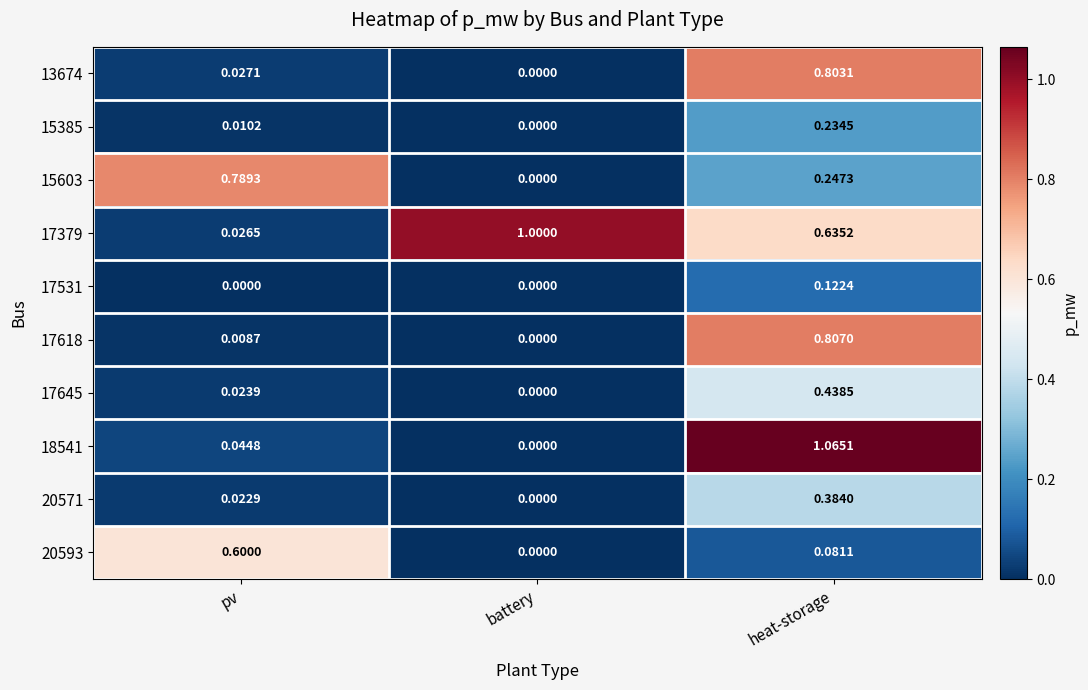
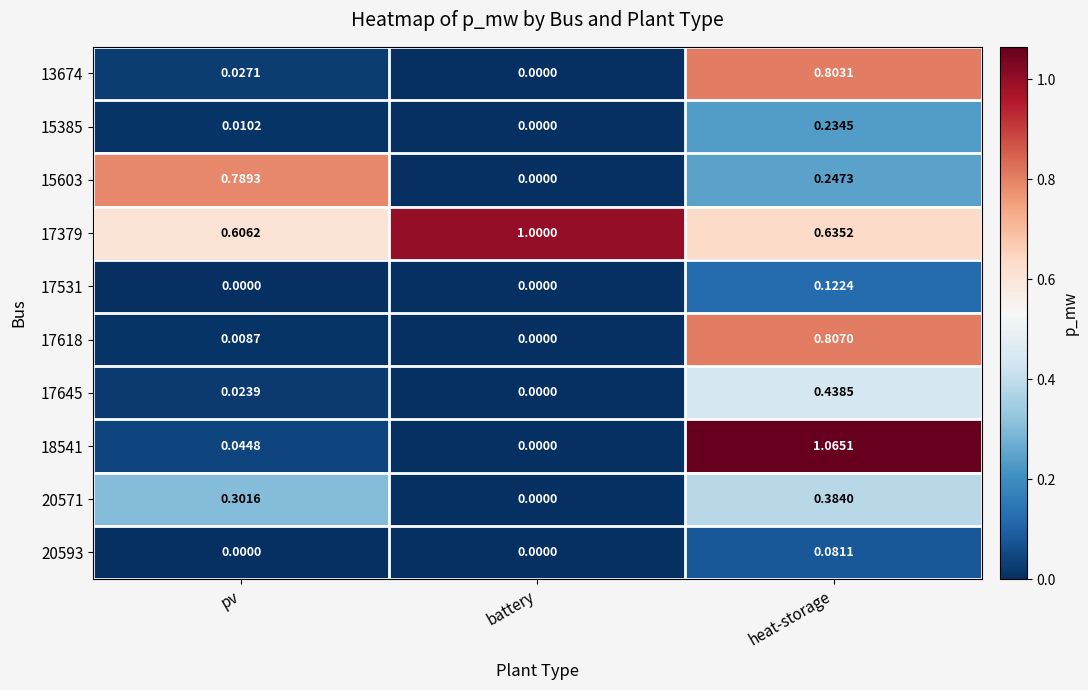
17379, pv: 0.0265 -> 0.6062
20571, pv: 0.0229 -> 0.3016
20593, pv: 0.6000 -> 0.0000
